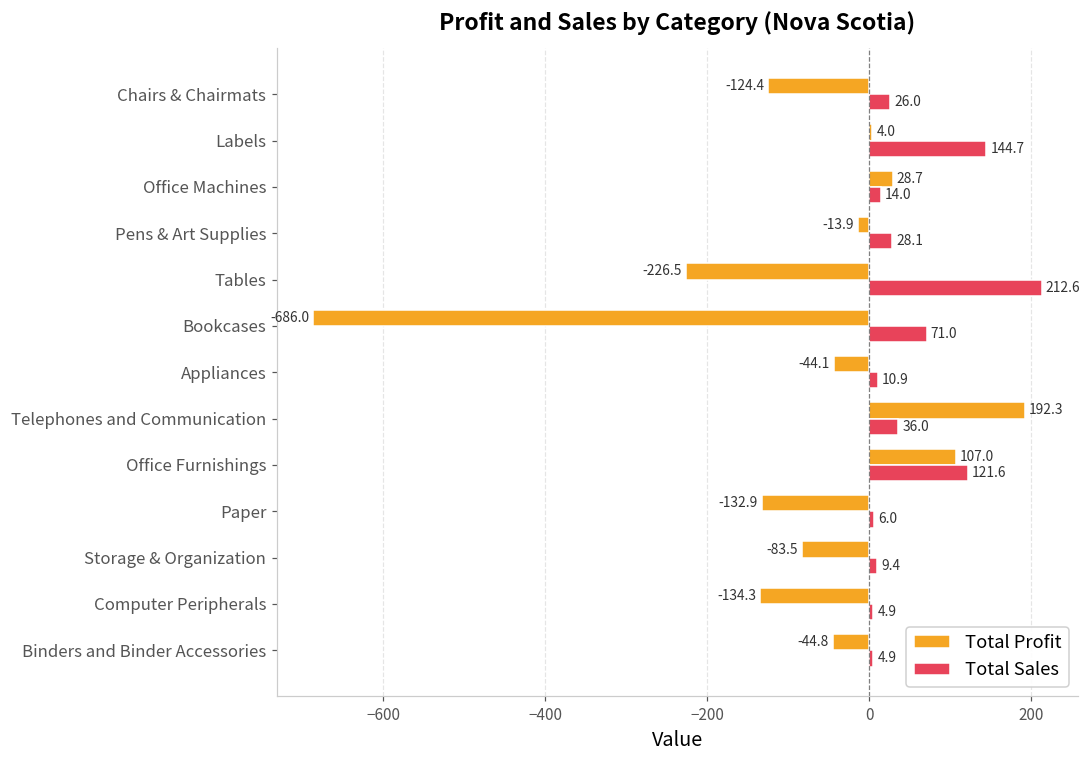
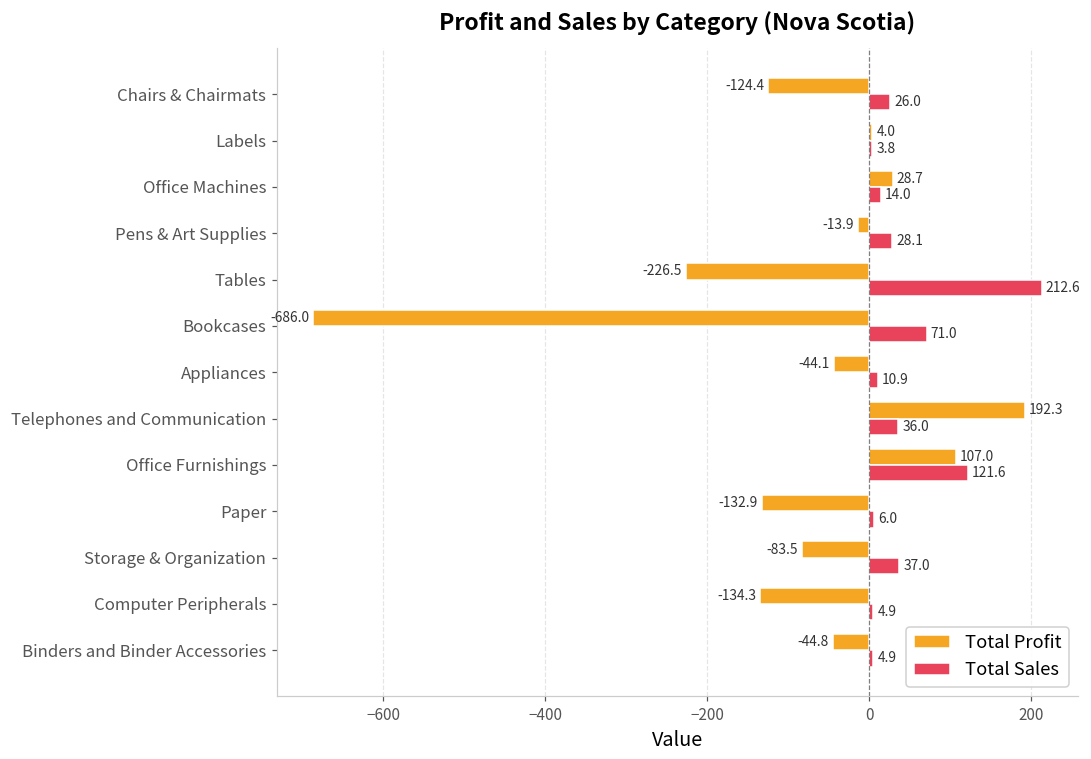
Total Sales, Labels: 144.7 -> 3.8
Total Sales, Storage & Organization: 9.4 -> 37.0
